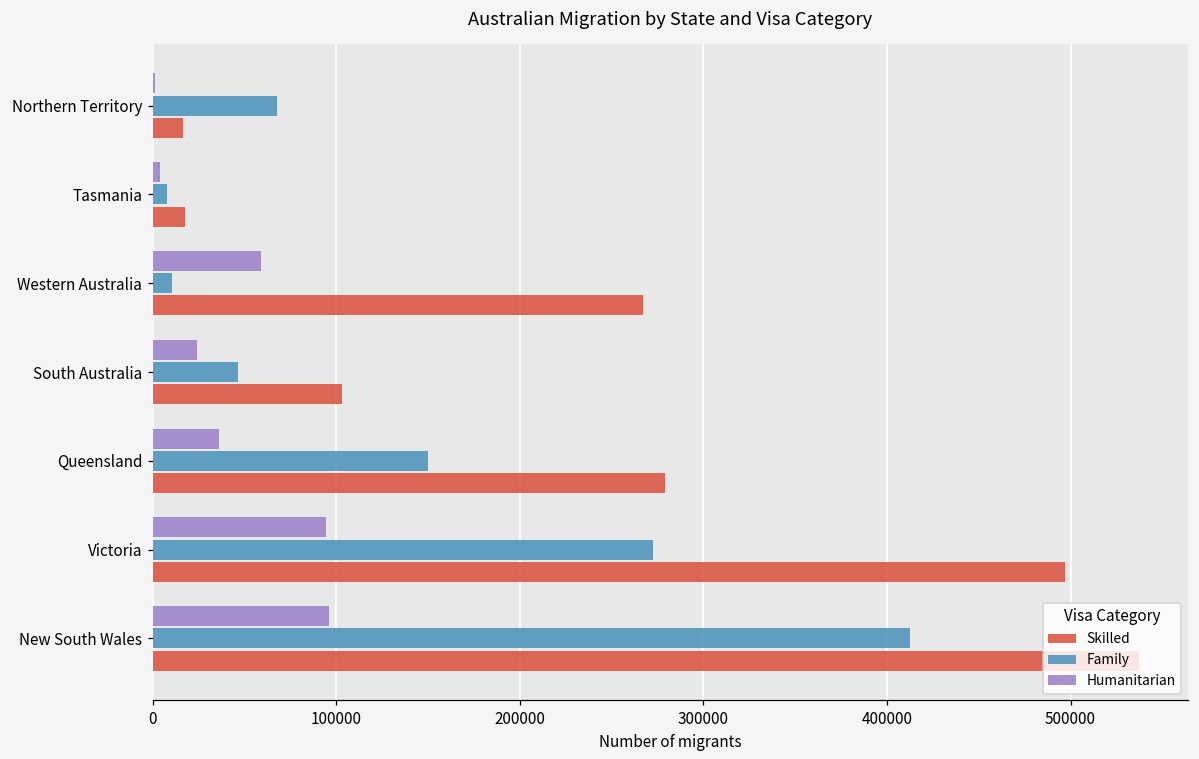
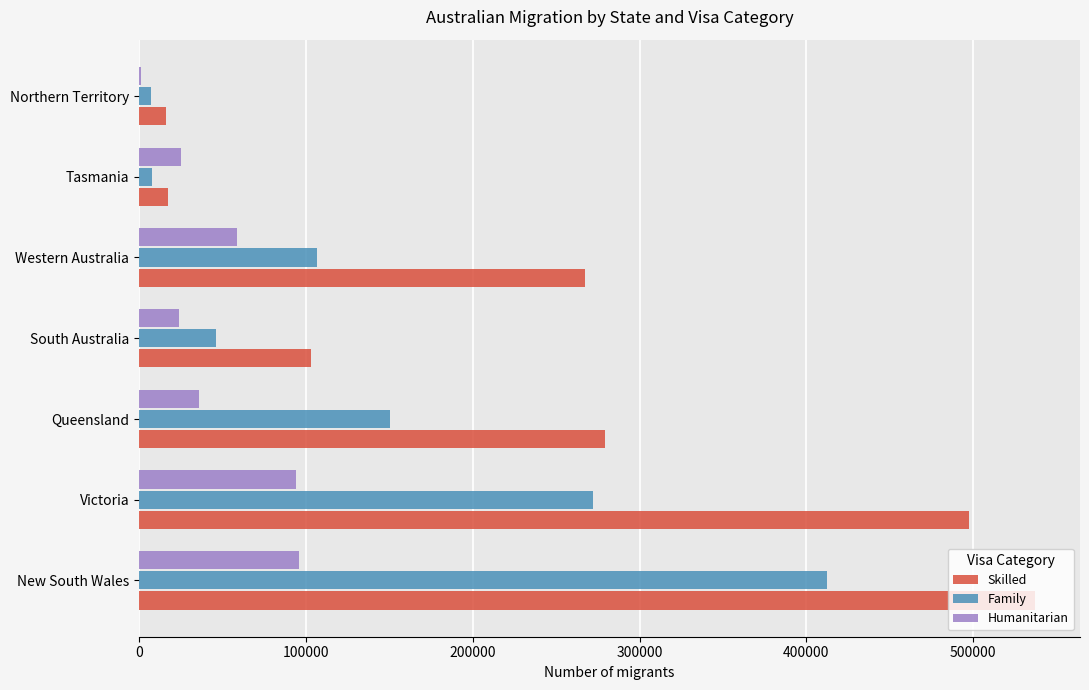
Family, Northern Territory: 68000 -> 7000
Humanitarian, Tasmania: 4000 -> 25000
Family, Western Australia: 10000 -> 107000
